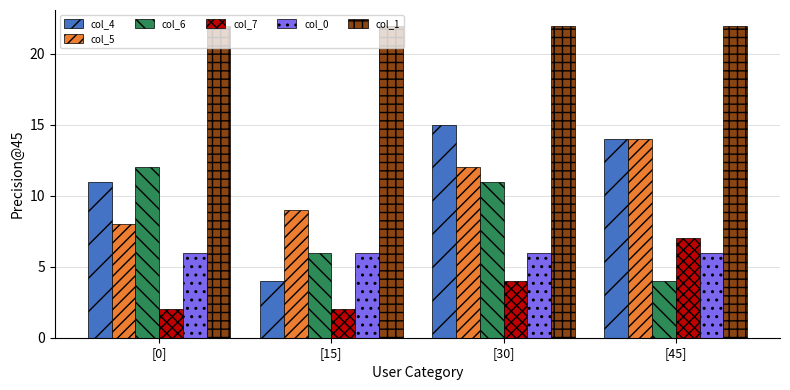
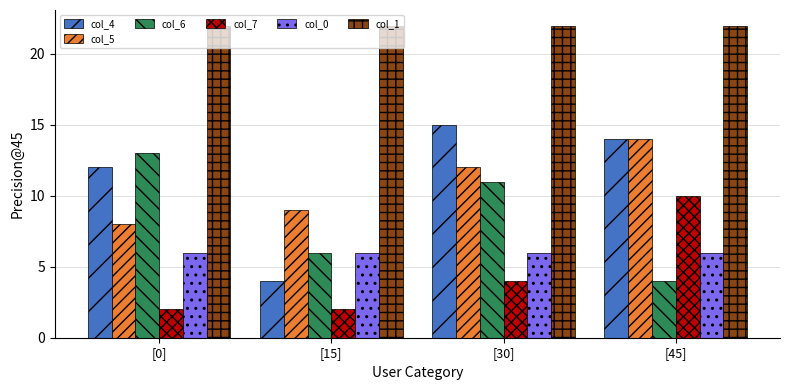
col_4, [0]: 11 -> 12
col_6, [0]: 12 -> 13
col_7, [45]: 7 -> 10
